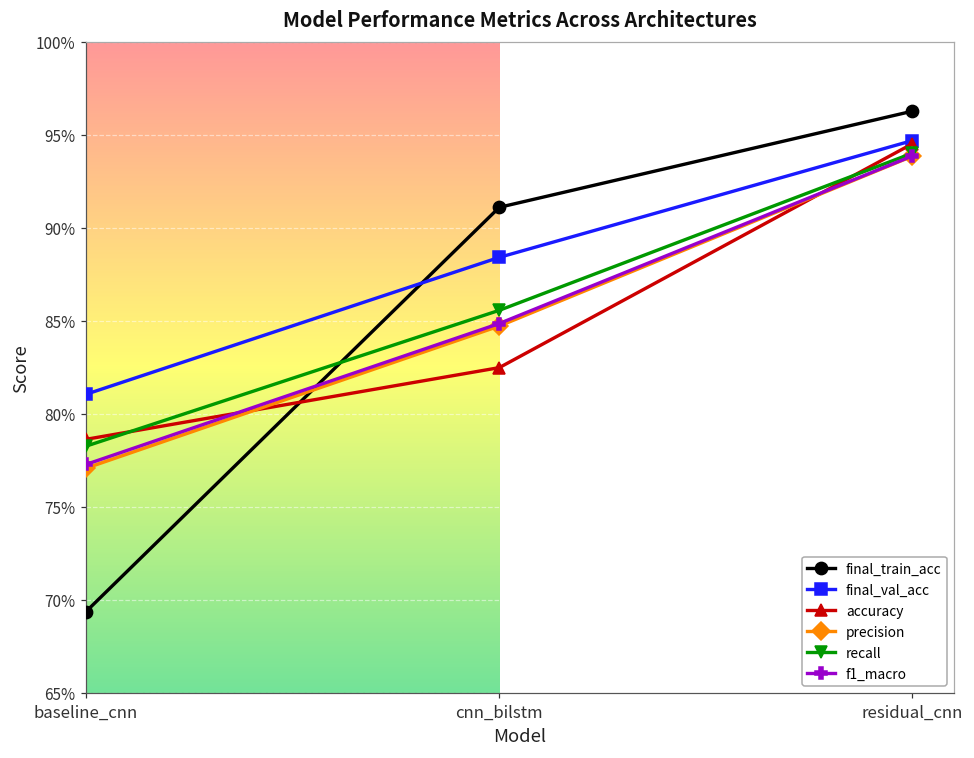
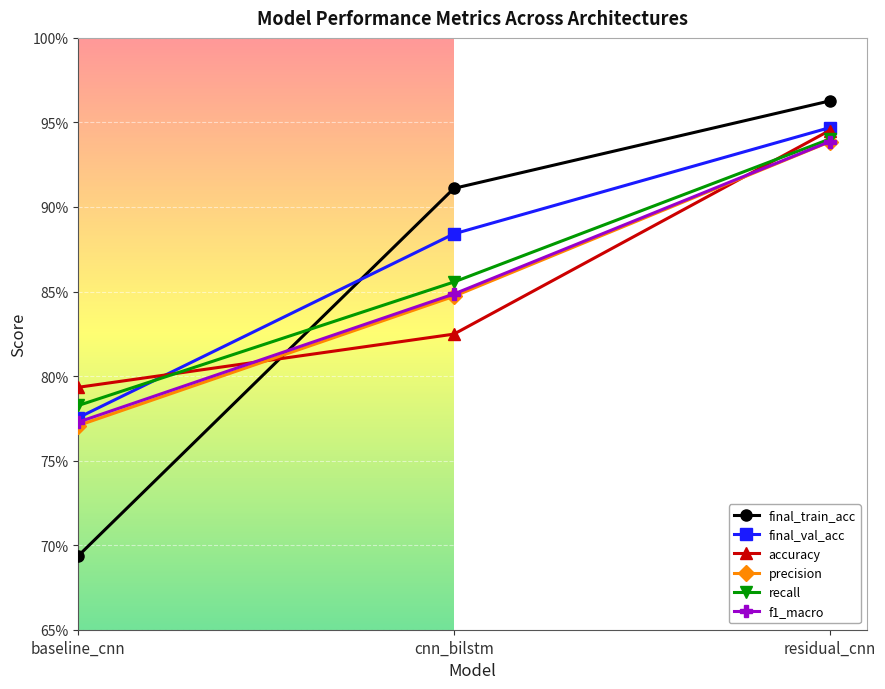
final_val_acc, baseline_cnn: 81.1% -> 77.5%
accuracy, baseline_cnn: 78.6% -> 79.3%
